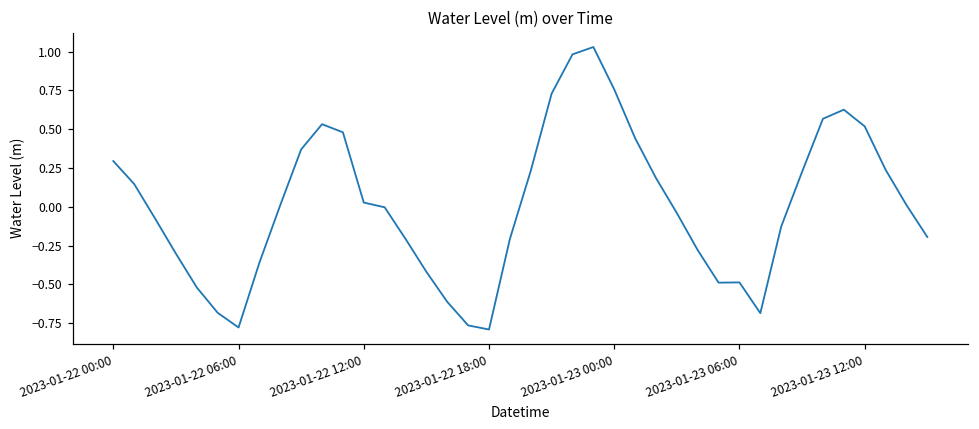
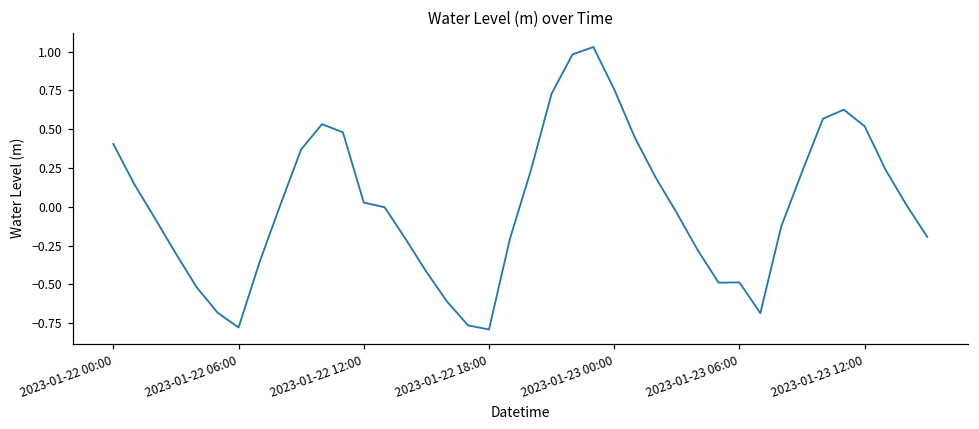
2023-01-22 00:00: 0.29 -> 0.40
